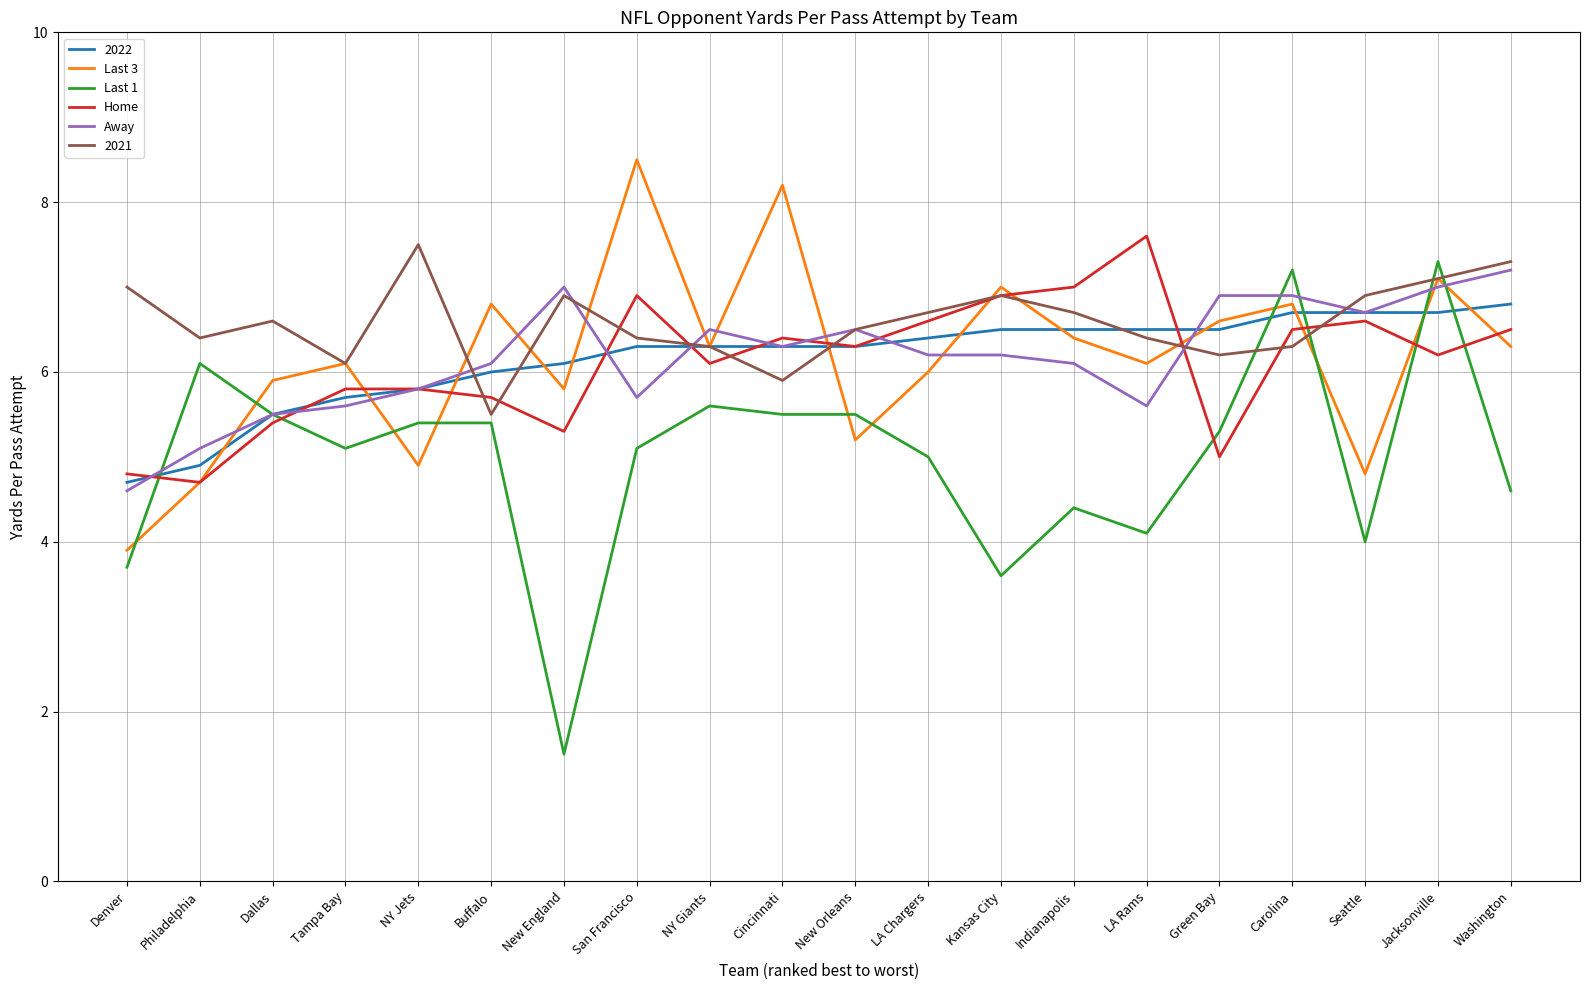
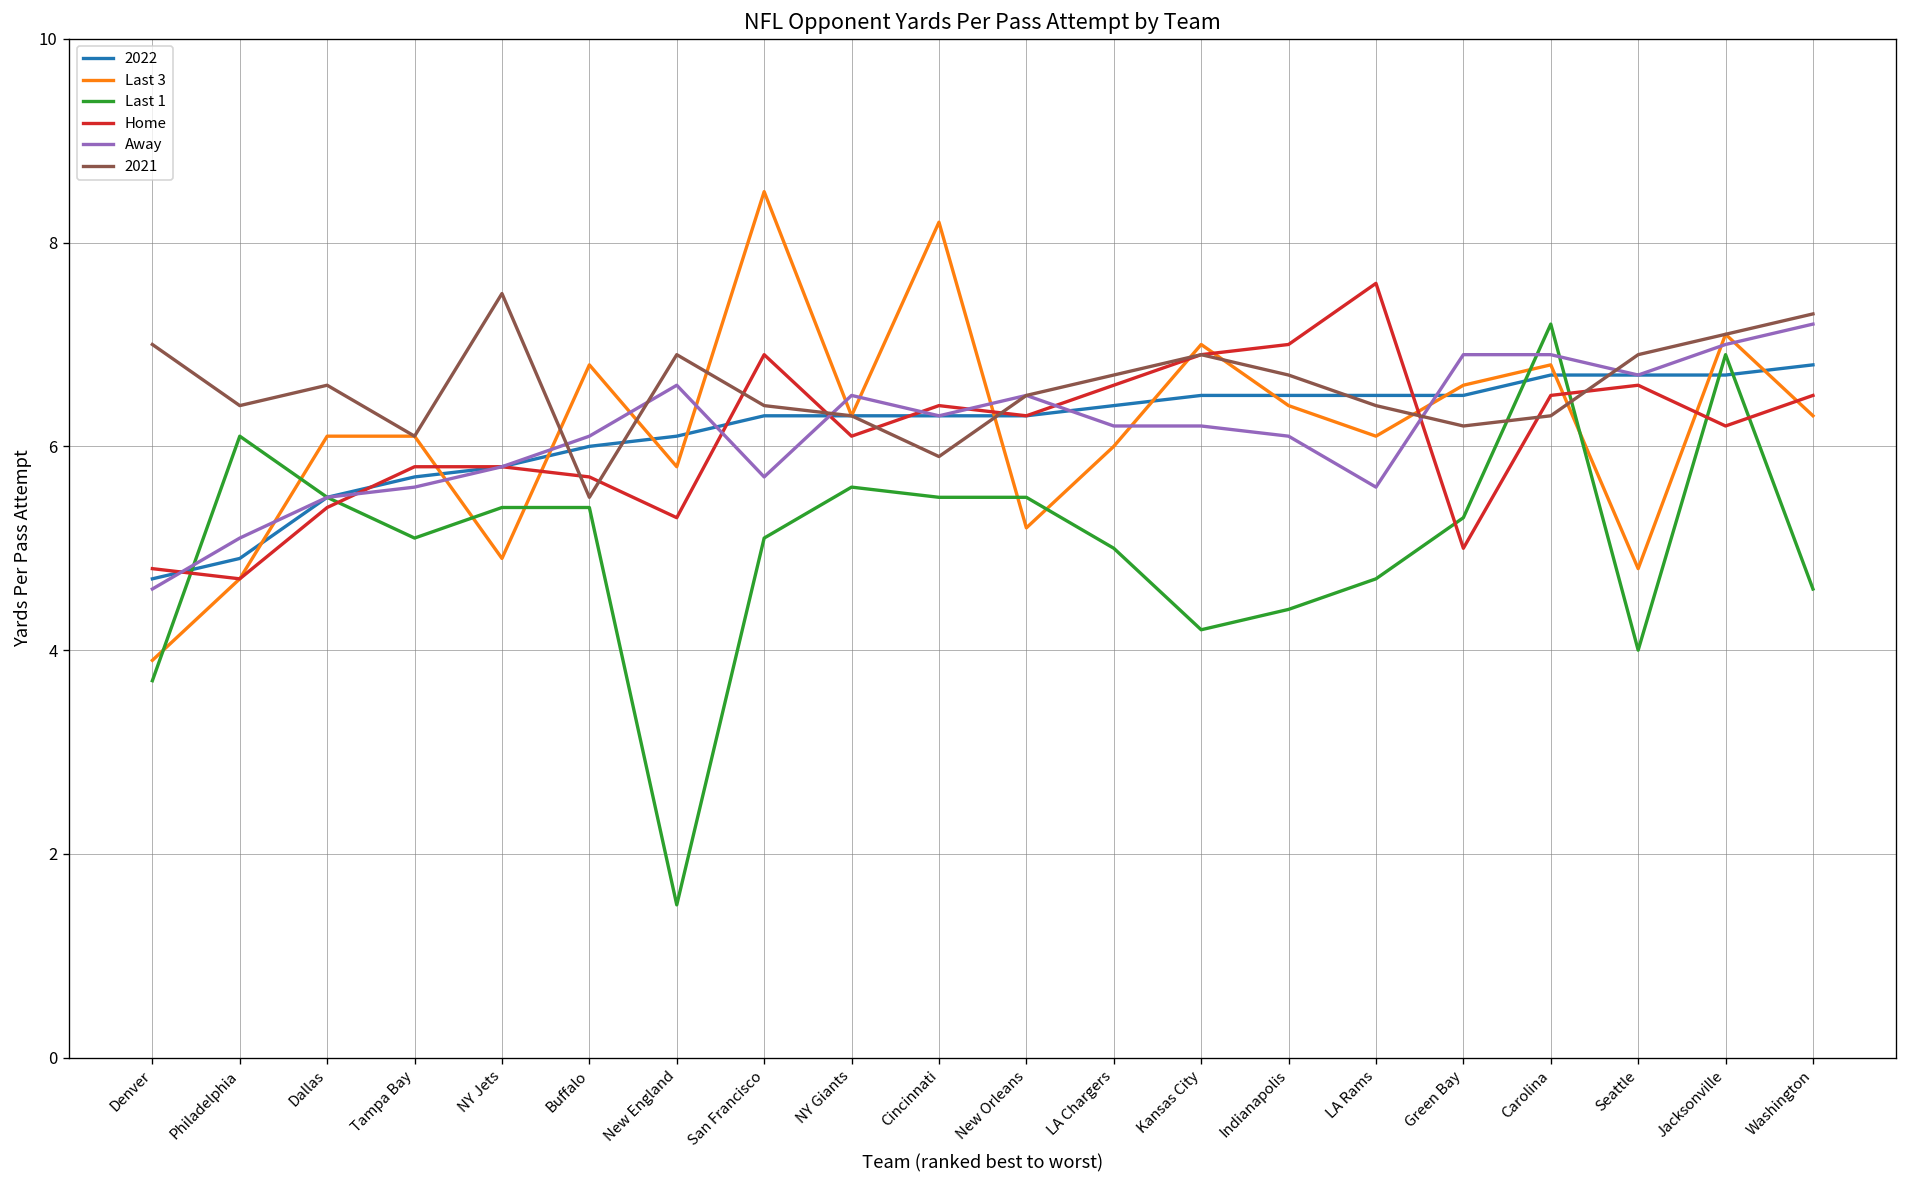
Last 3, Dallas: 5.9 -> 6.1
Away, New England: 7.0 -> 6.6
Last 1, Kansas City: 3.6 -> 4.2
Last 1, LA Rams: 4.1 -> 4.7
Last 1, Jacksonville: 7.3 -> 6.9
